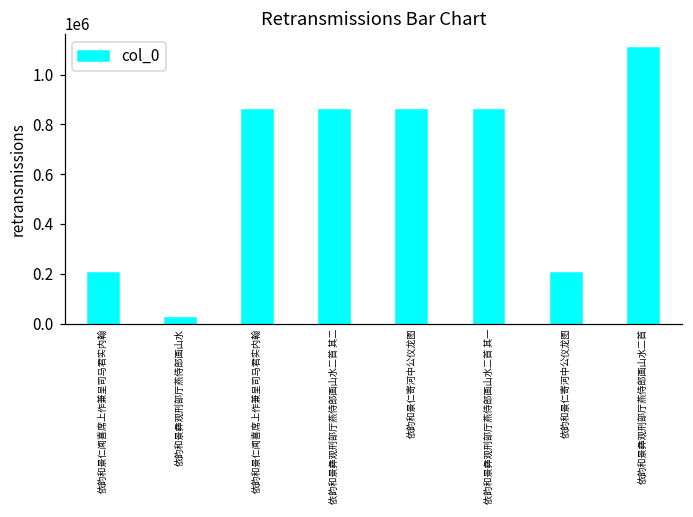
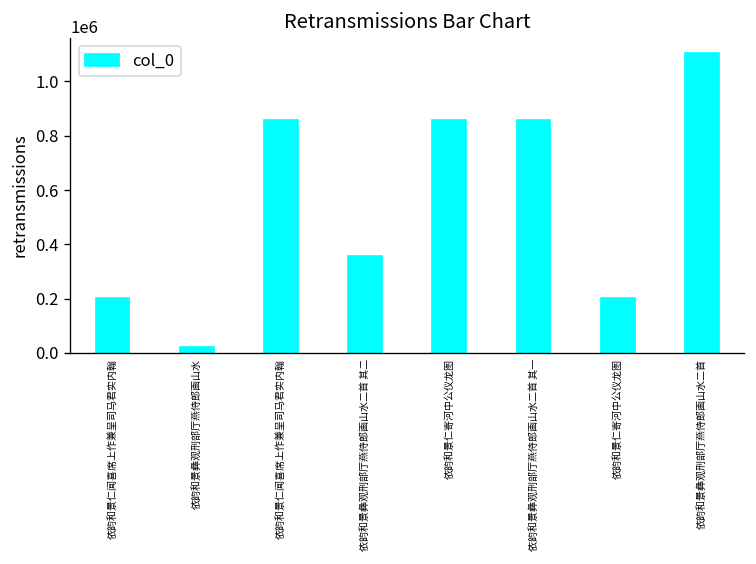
依韵和景彝观刑部厅燕侍郎画山水二首 其二: 860000 -> 360000
